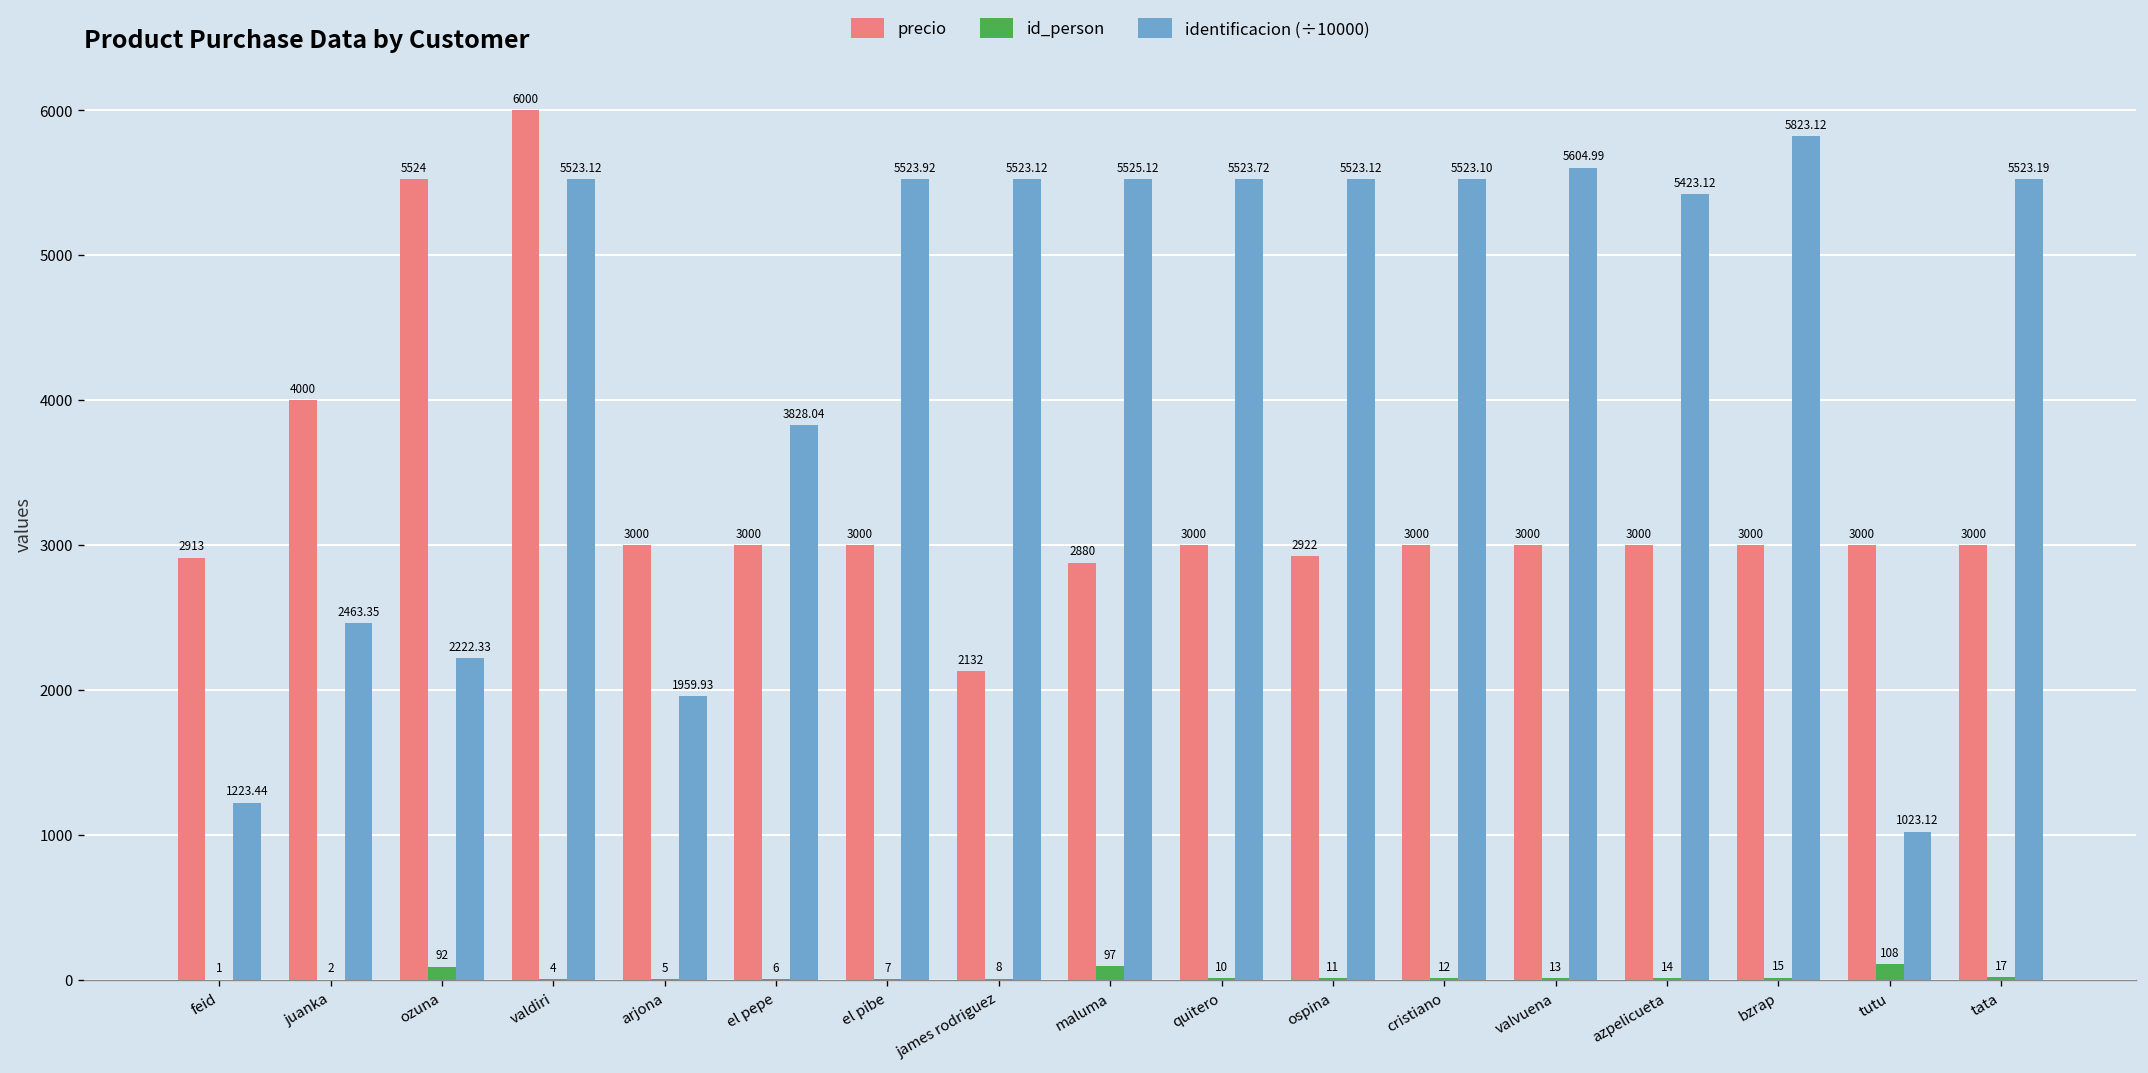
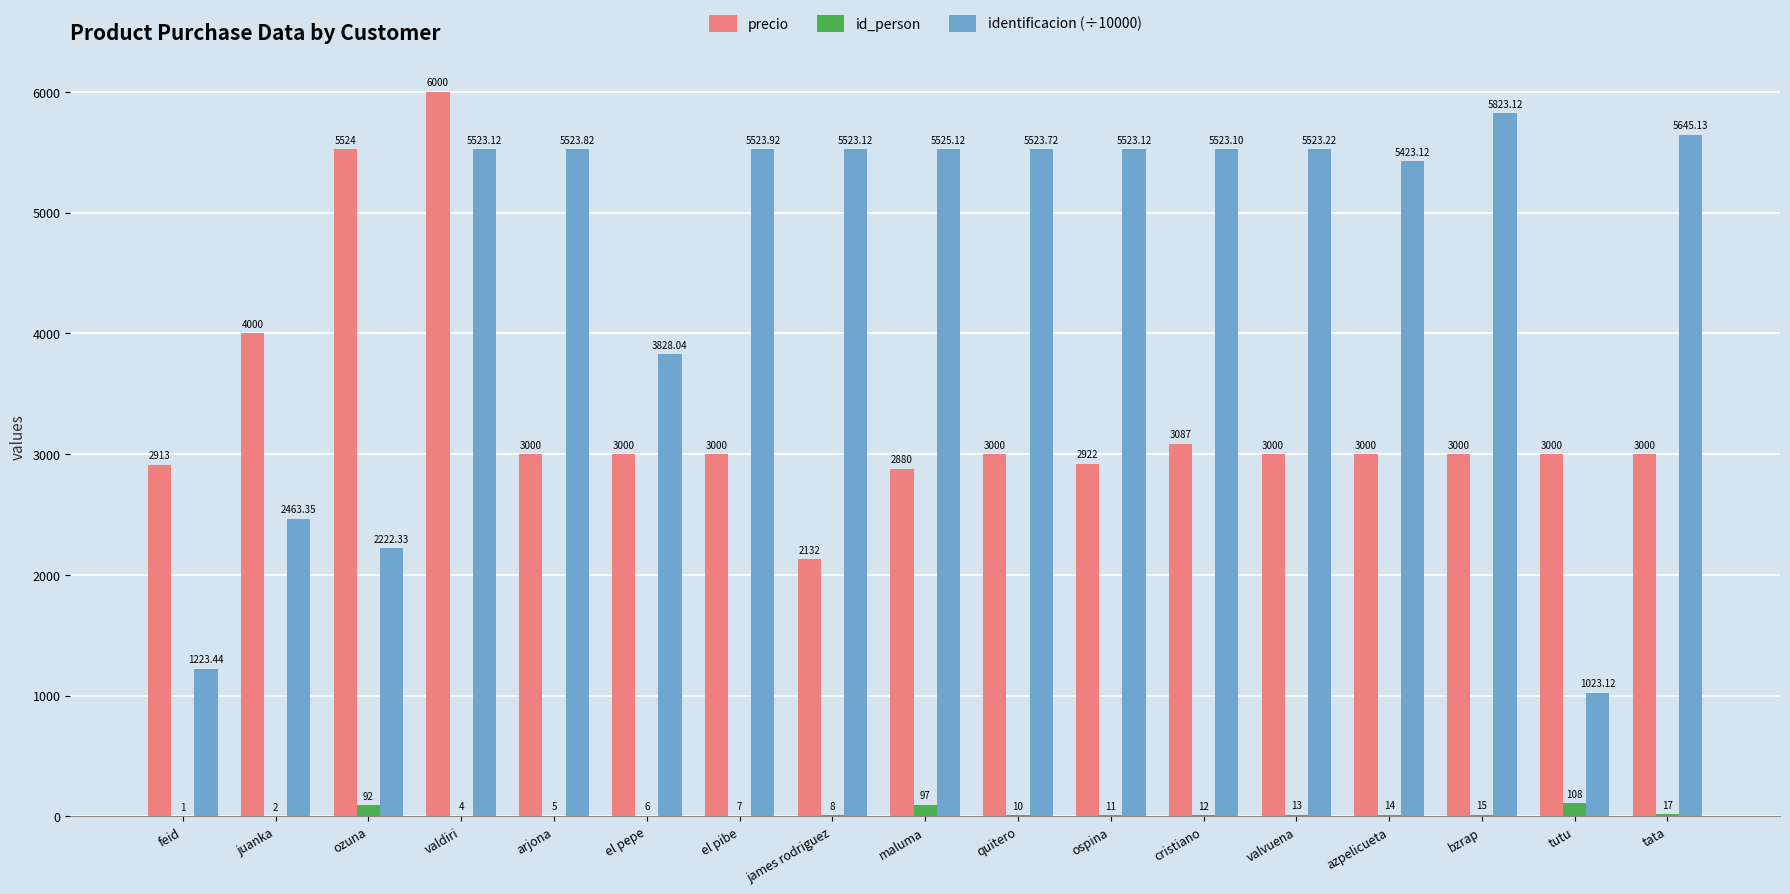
identificacion (÷10000), arjona: 1959.93 -> 5523.82
precio, cristiano: 3000 -> 3087
identificacion (÷10000), valvuena: 5604.99 -> 5523.22
identificacion (÷10000), tata: 5523.19 -> 5645.13
